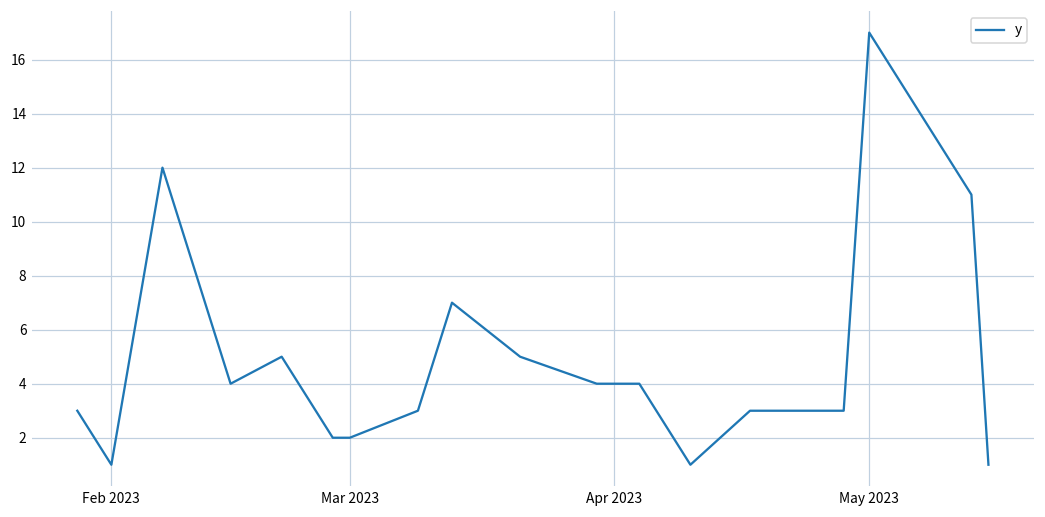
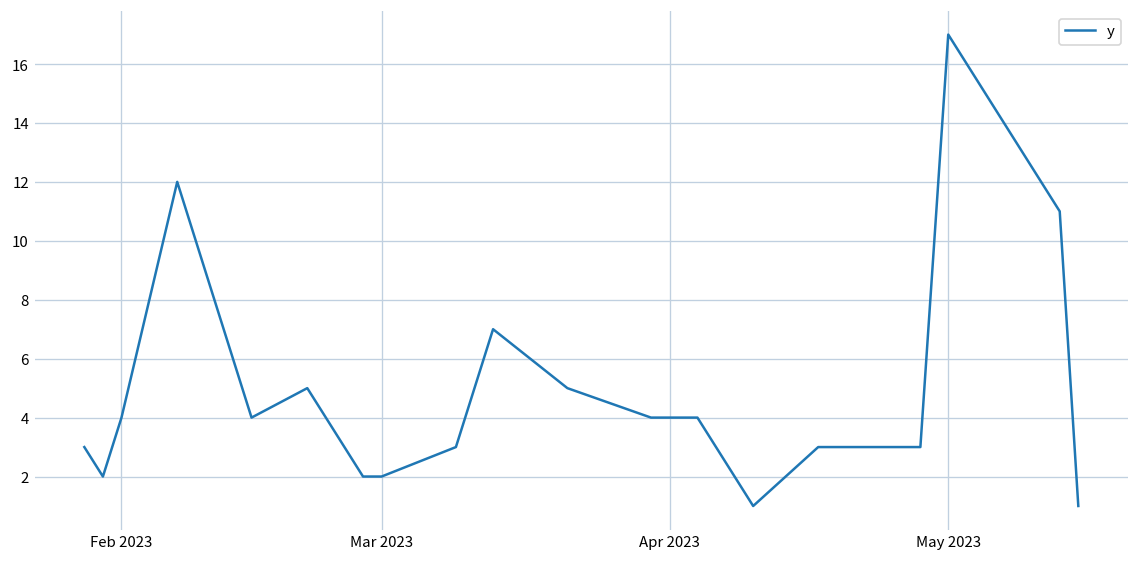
Feb 2023: 1 -> 4
